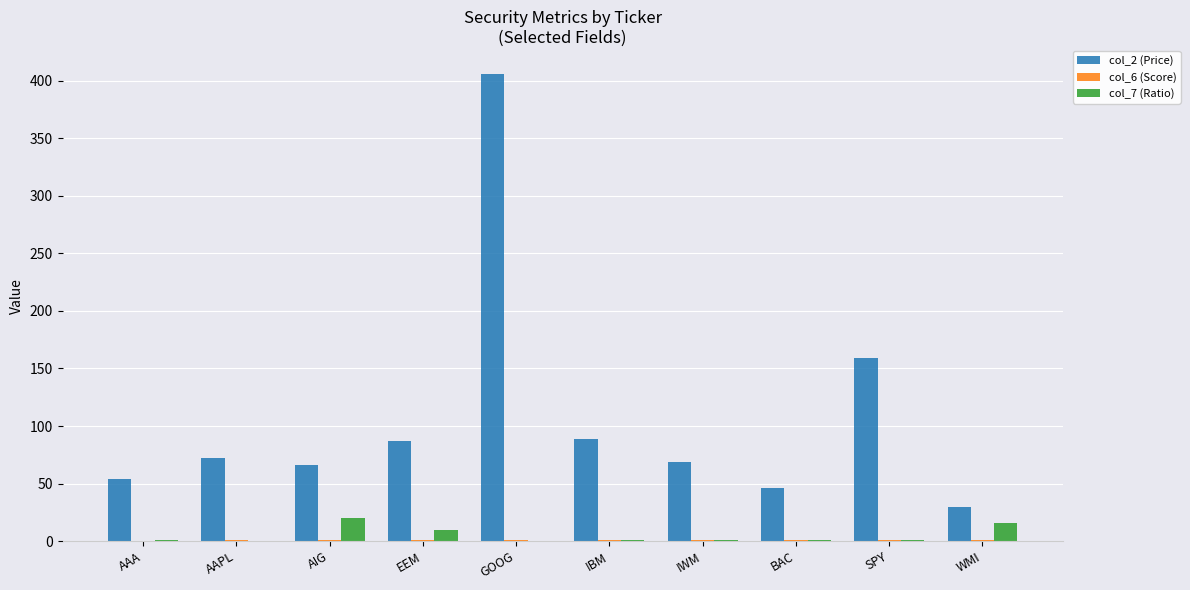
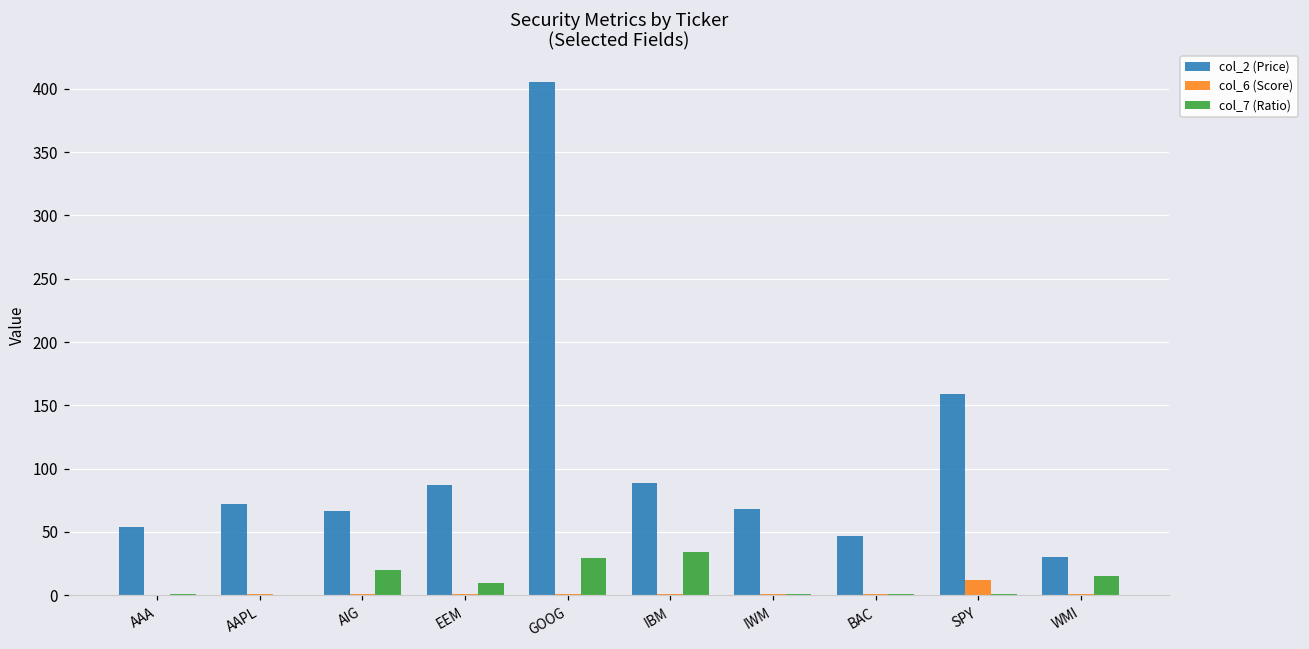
col_7 (Ratio), GOOG: 1 -> 30
col_7 (Ratio), IBM: 1 -> 35
col_6 (Score), SPY: 1 -> 12
